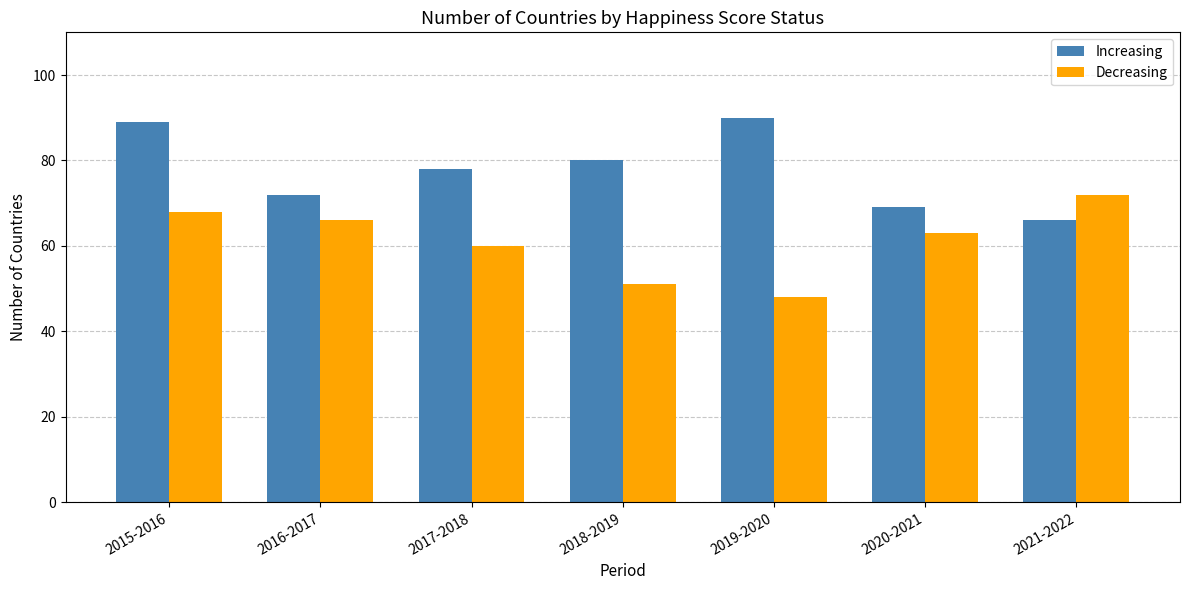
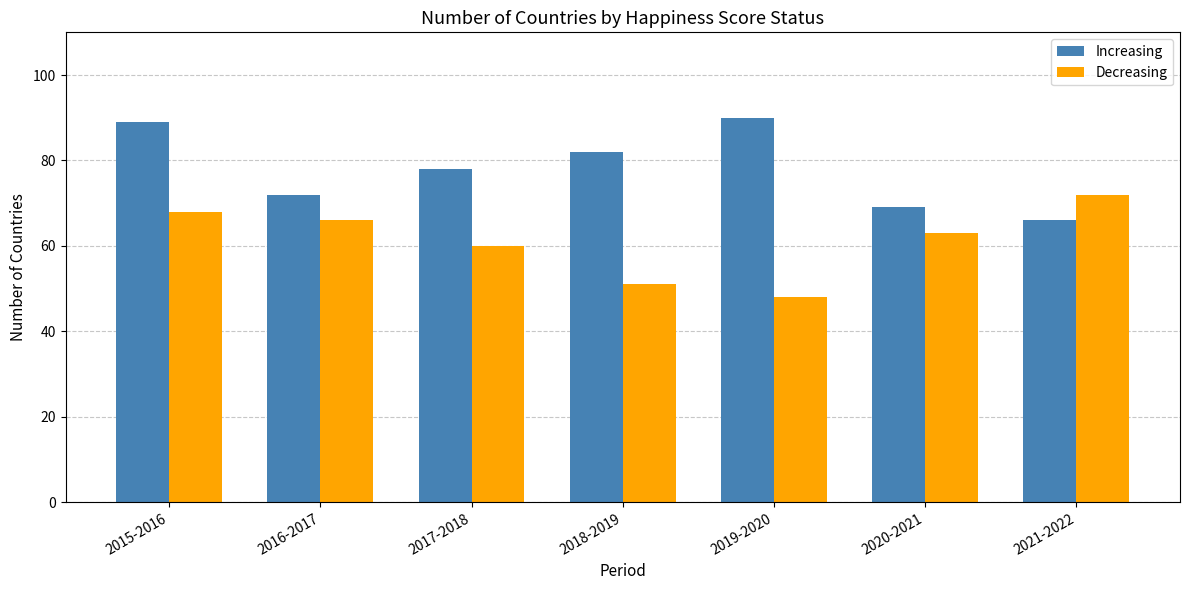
Increasing, 2018-2019: 80 -> 82
